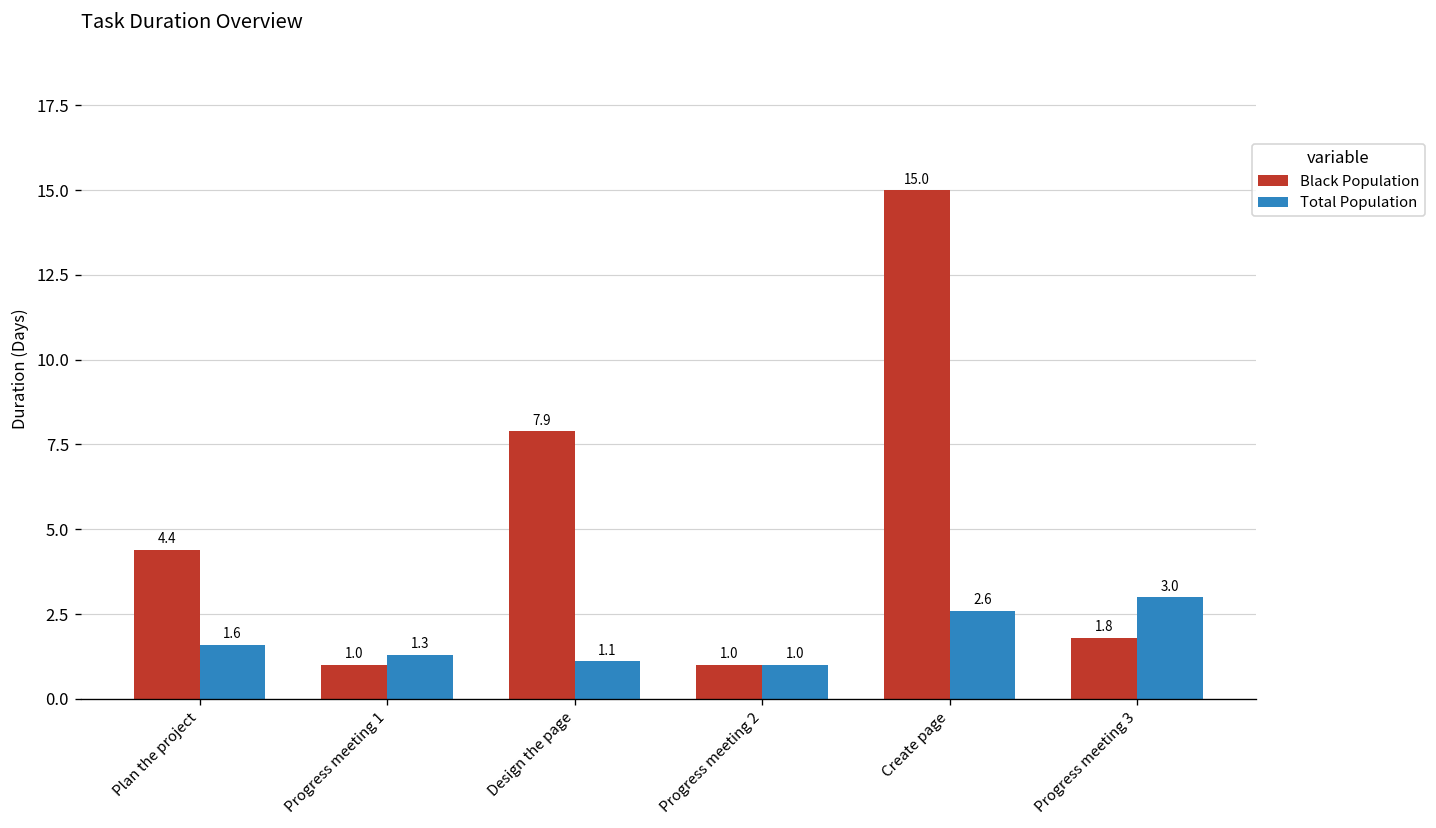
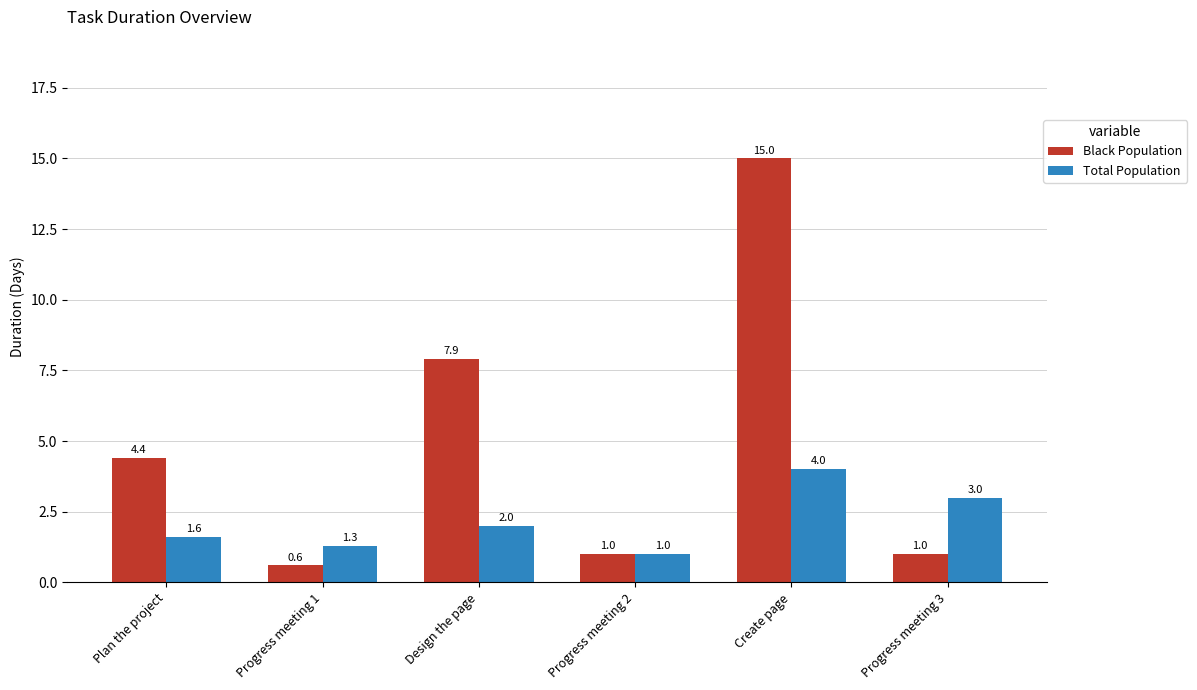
Black Population, Progress meeting 1: 1.0 -> 0.6
Total Population, Design the page: 1.1 -> 2.0
Total Population, Create page: 2.6 -> 4.0
Black Population, Progress meeting 3: 1.8 -> 1.0
